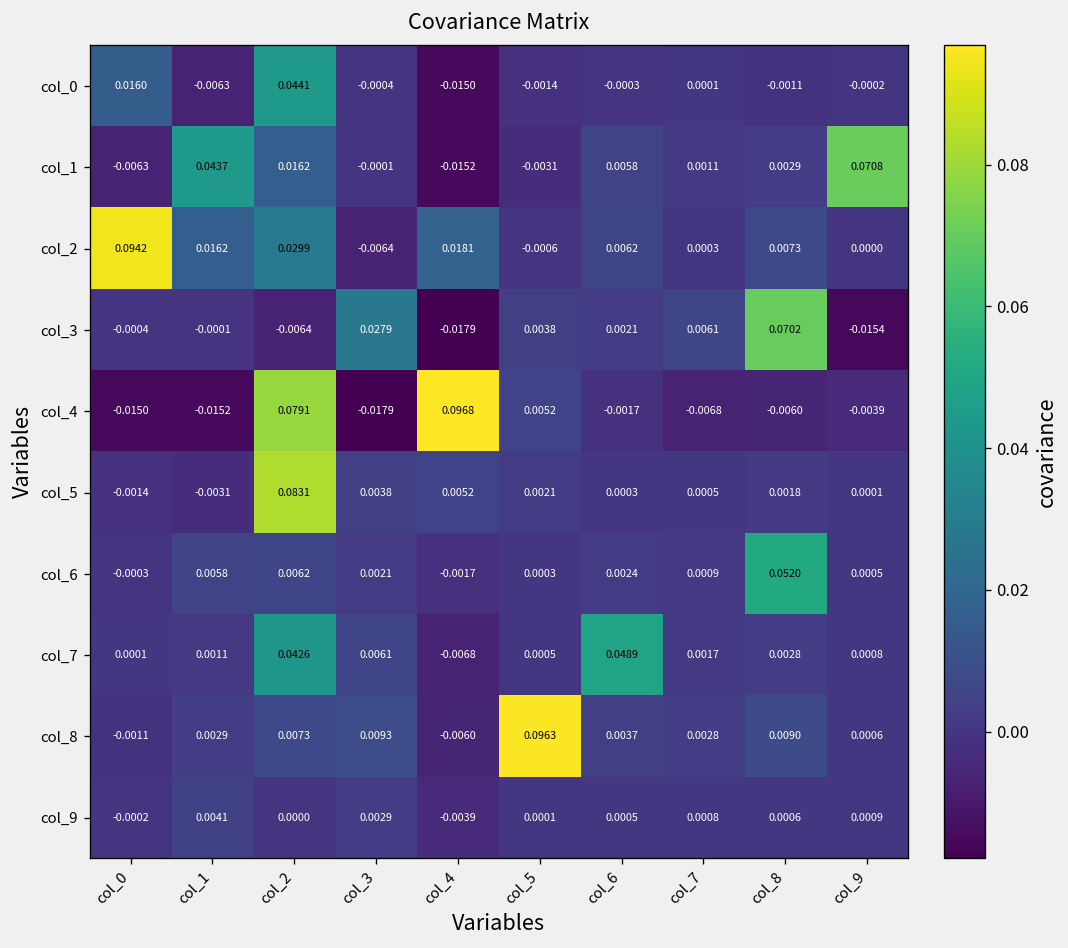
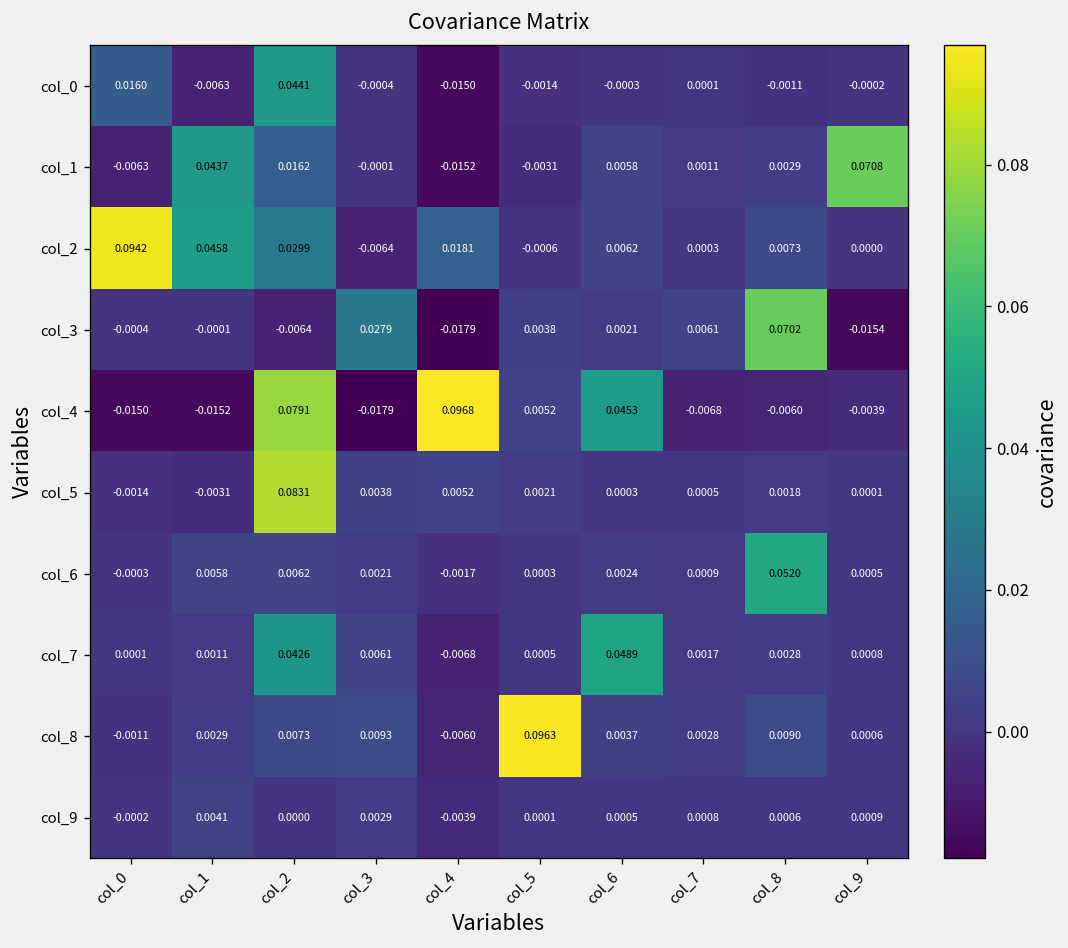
col_2, col_1: 0.0162 -> 0.0458
col_4, col_6: -0.0017 -> 0.0453
